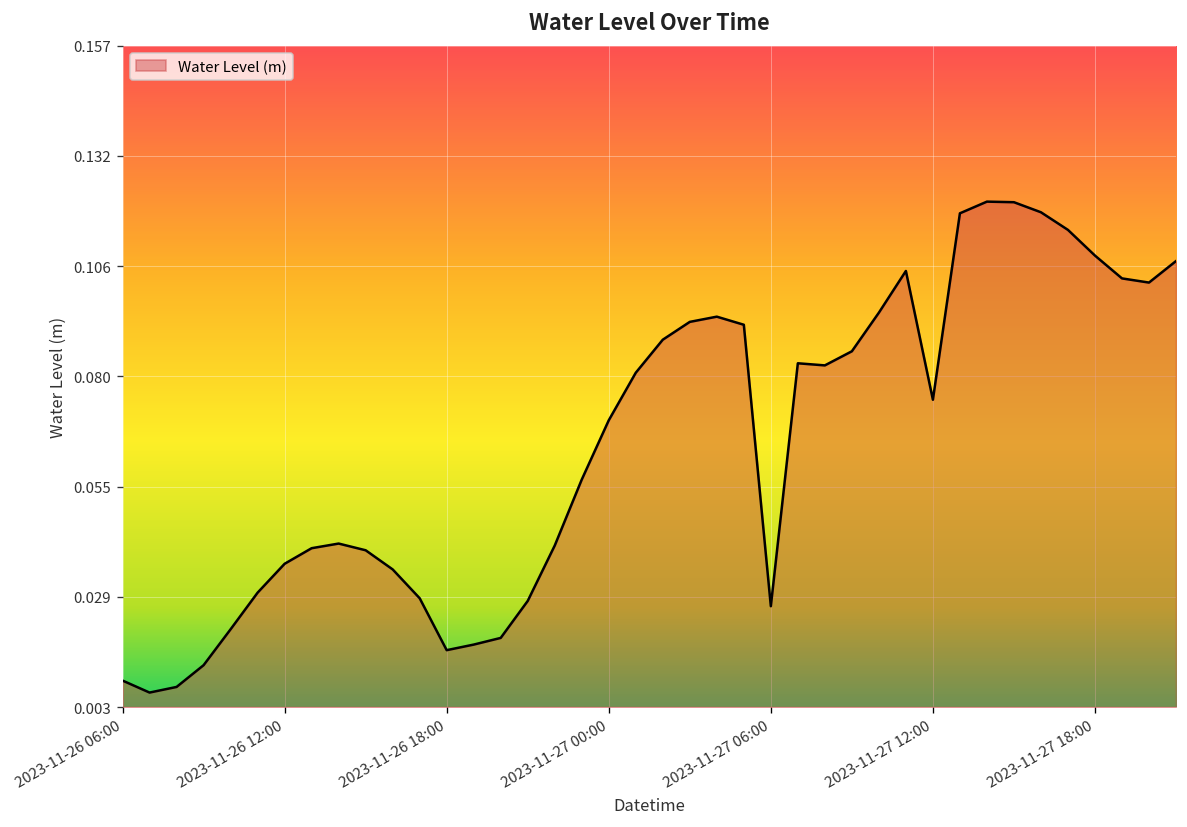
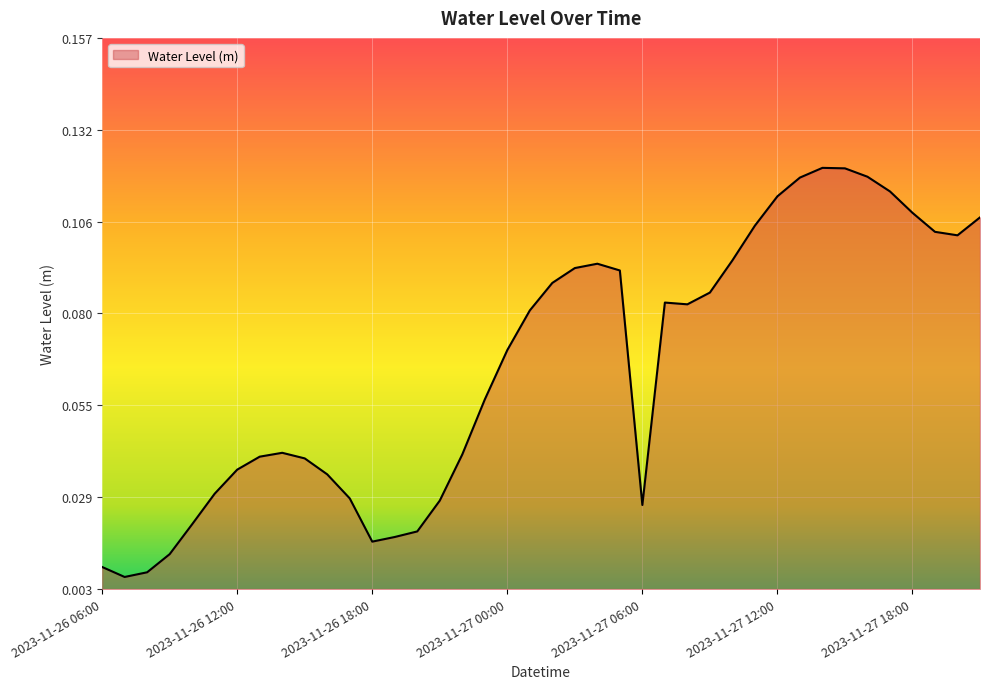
2023-11-27 12:00: 0.075 -> 0.113
